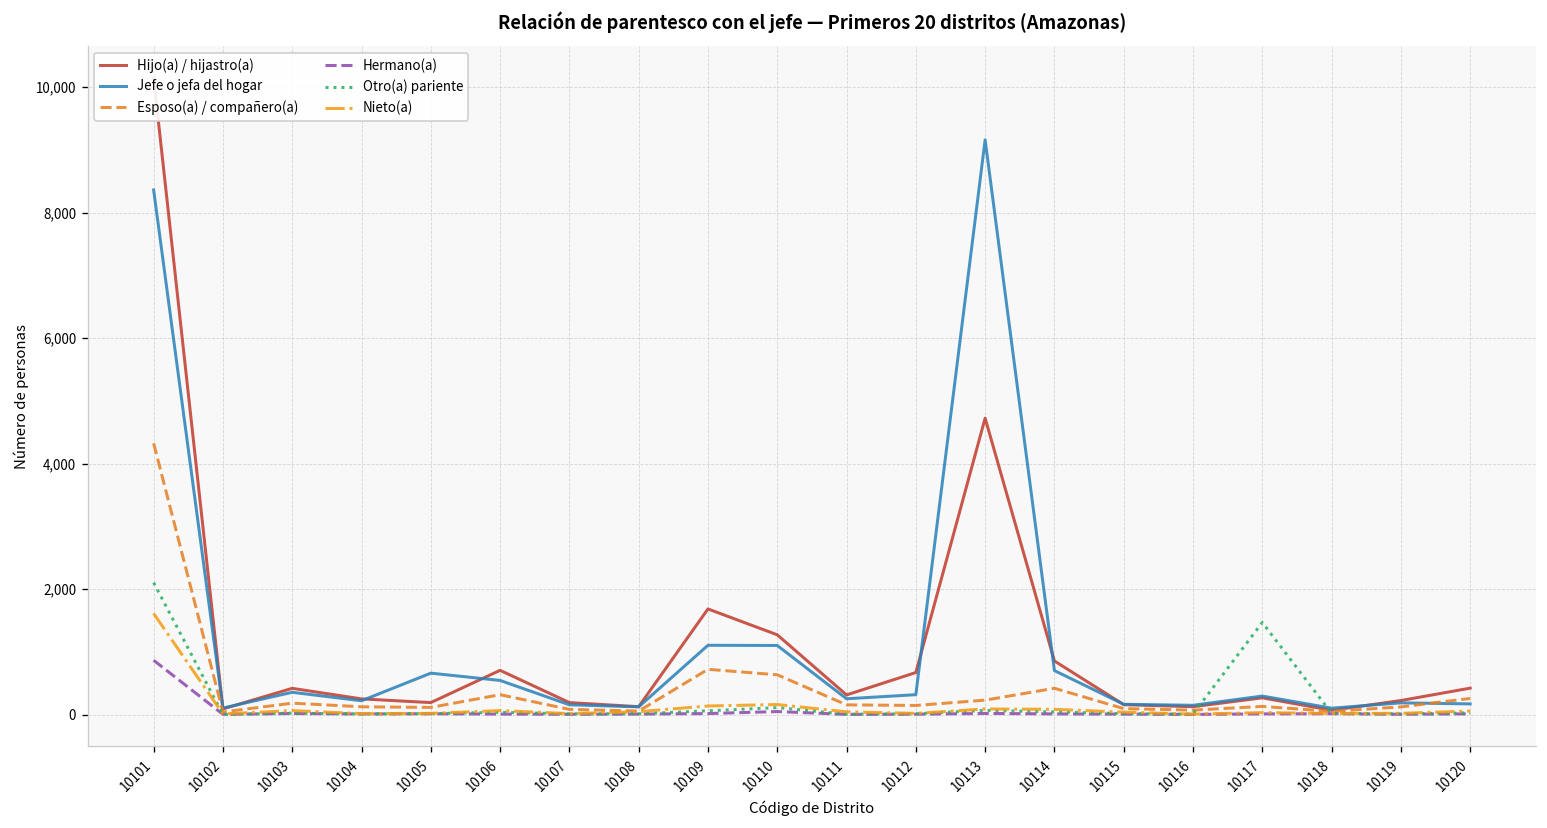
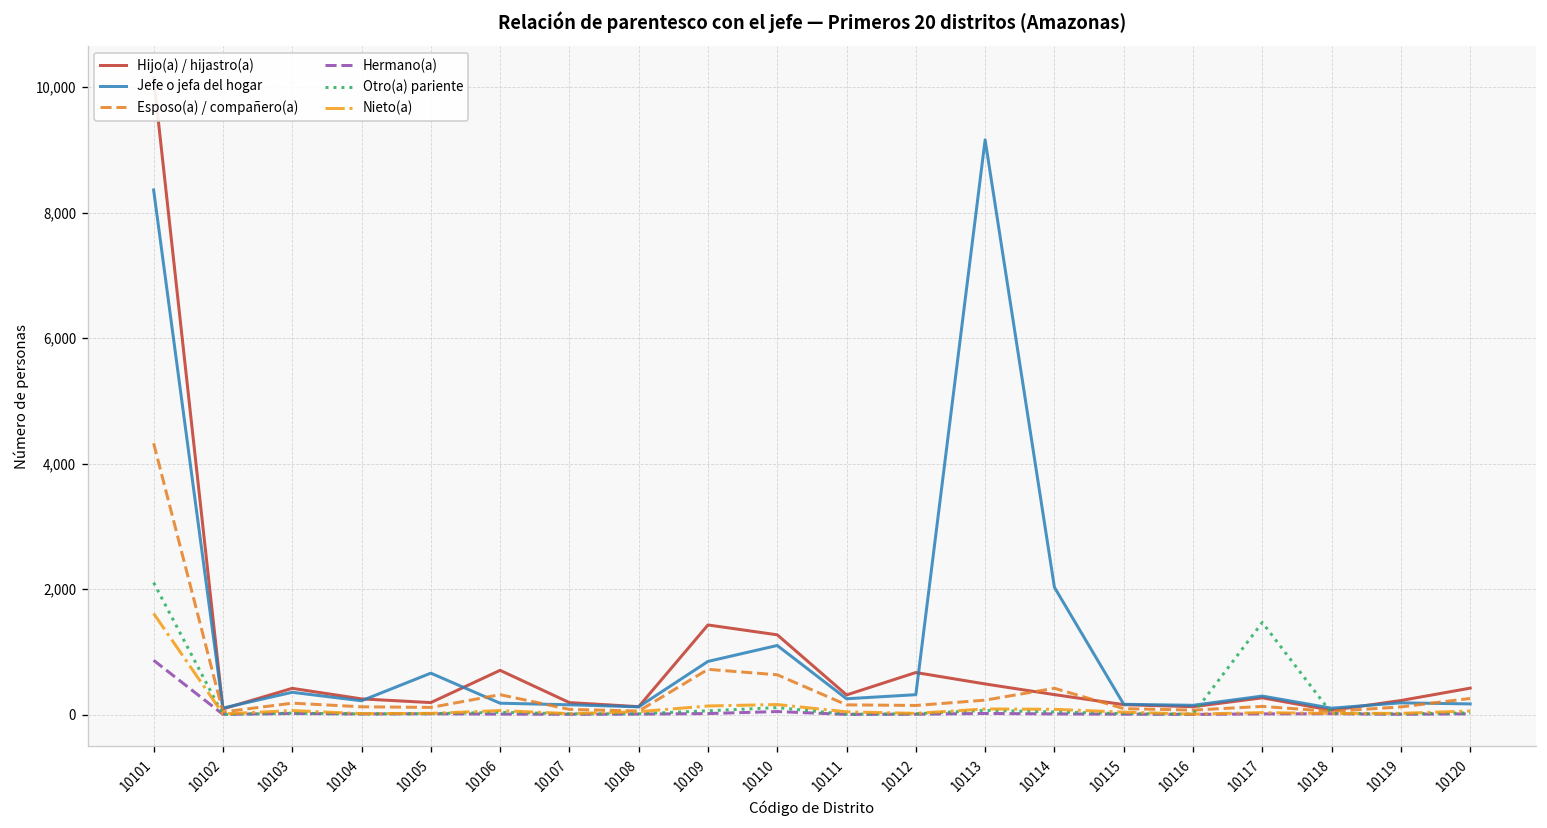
Jefe o jefa del hogar, 10106: 500 -> 200
Hijo(a) / hijastro(a), 10109: 1,700 -> 1,400
Jefe o jefa del hogar, 10109: 1,100 -> 800
Hijo(a) / hijastro(a), 10113: 4,700 -> 500
Hijo(a) / hijastro(a), 10114: 900 -> 300
Jefe o jefa del hogar, 10114: 700 -> 2,000
